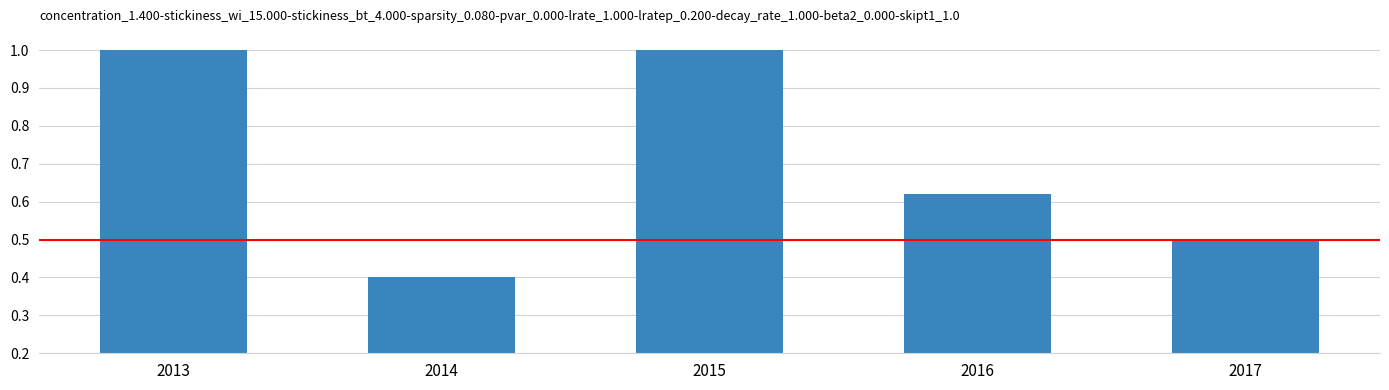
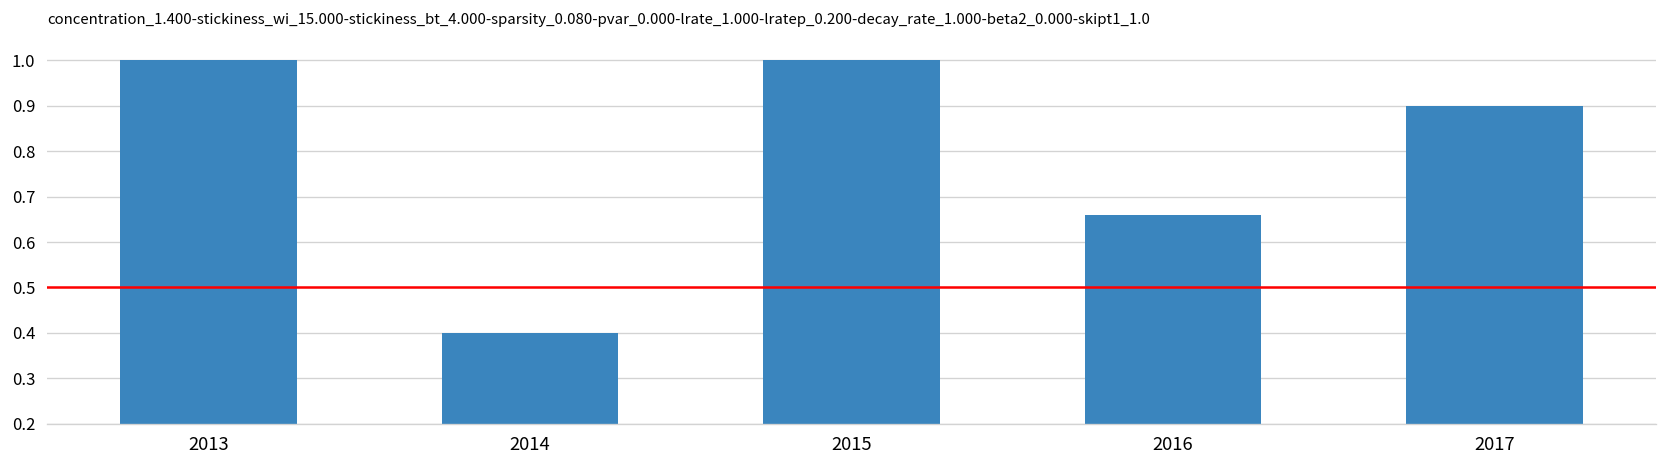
2016: 0.62 -> 0.66
2017: 0.5 -> 0.9
